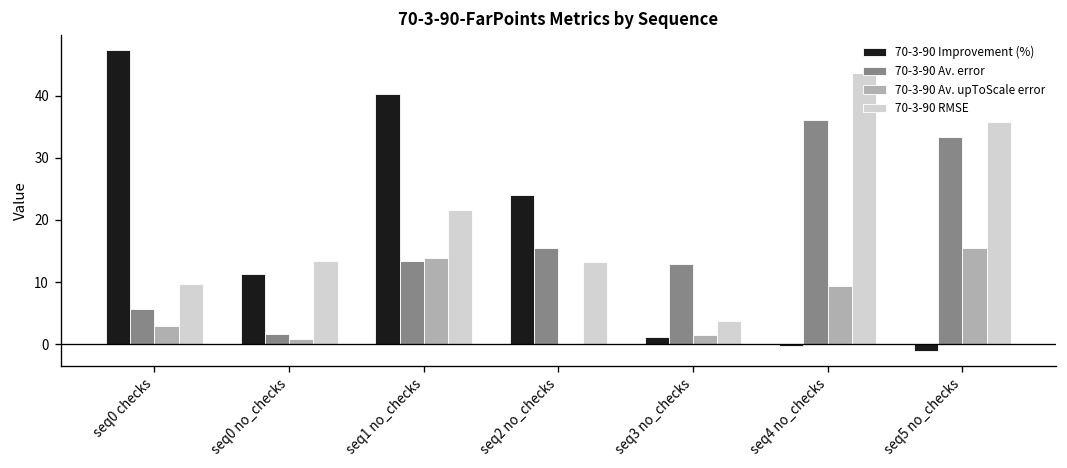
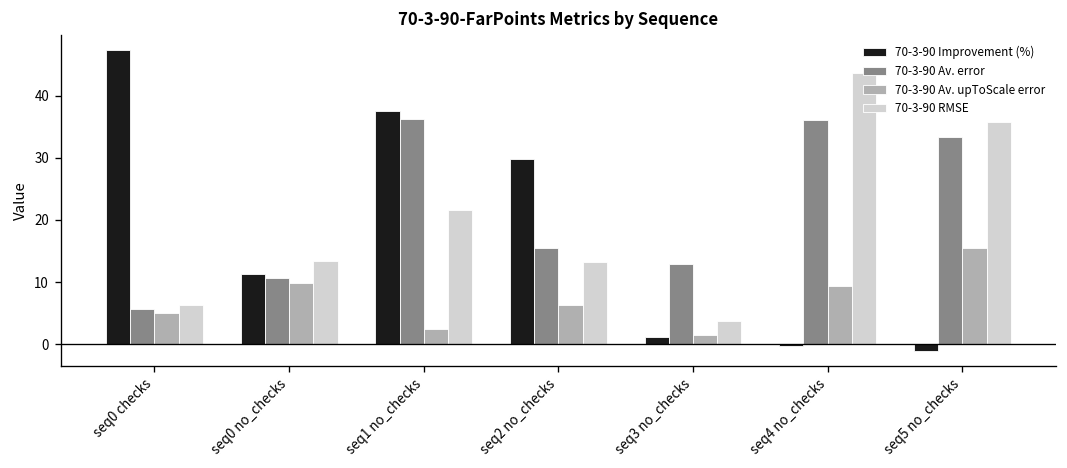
70-3-90 Av. upToScale error, seq0 checks: 3 -> 5
70-3-90 RMSE, seq0 checks: 10 -> 6
70-3-90 Av. error, seq0 no_checks: 2 -> 11
70-3-90 Av. upToScale error, seq0 no_checks: 1 -> 10
70-3-90 Improvement (%), seq1 no_checks: 40 -> 38
70-3-90 Av. error, seq1 no_checks: 13 -> 36
70-3-90 Av. upToScale error, seq1 no_checks: 14 -> 2
70-3-90 Improvement (%), seq2 no_checks: 24 -> 30
70-3-90 Av. upToScale error, seq2 no_checks: 0 -> 6
